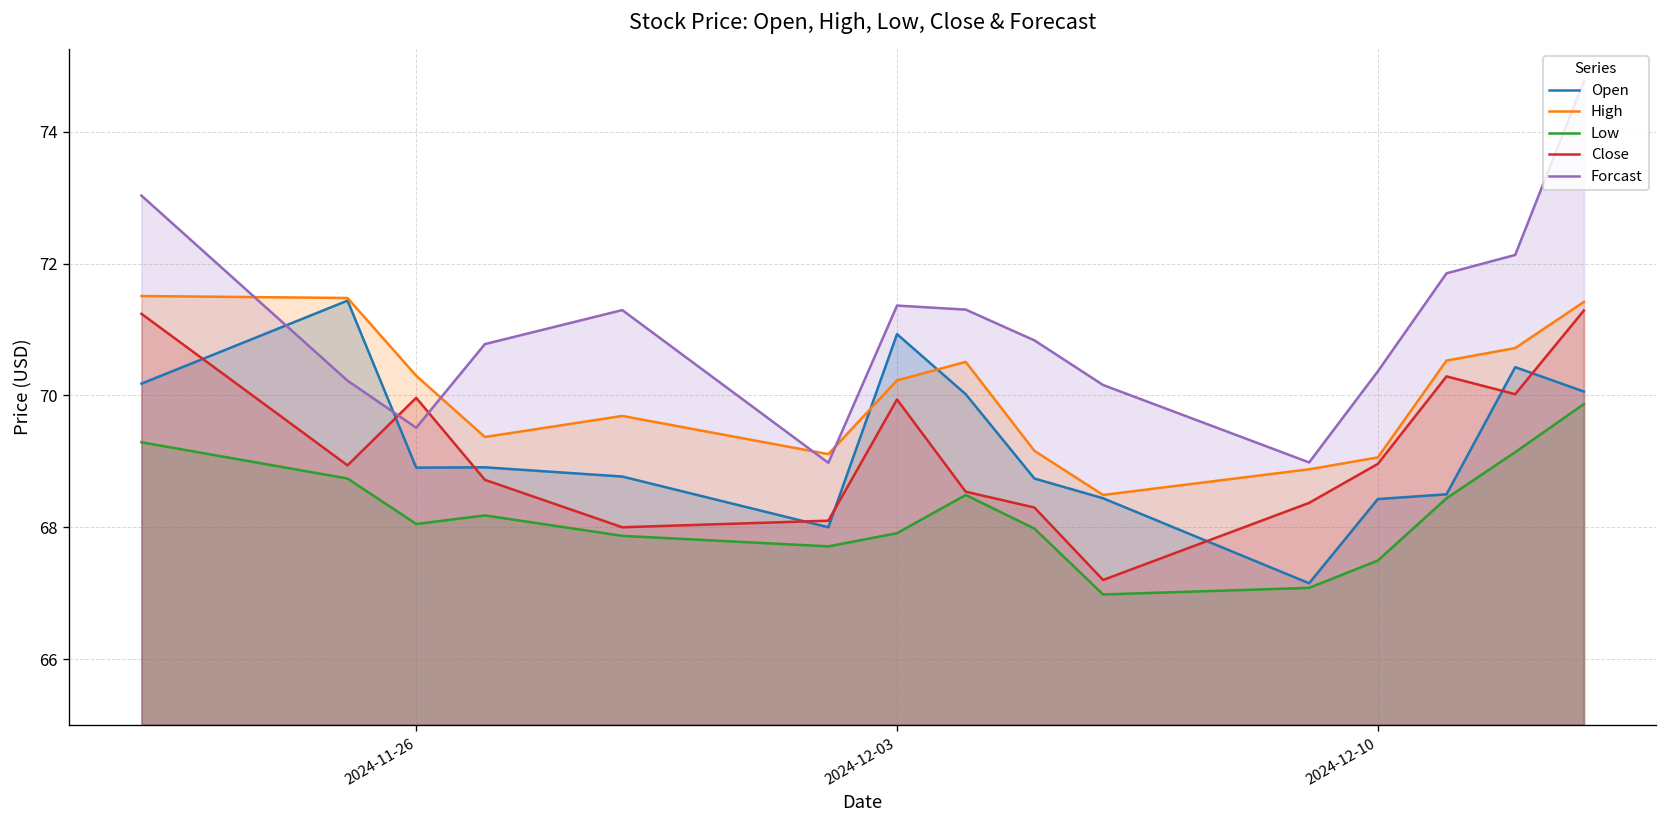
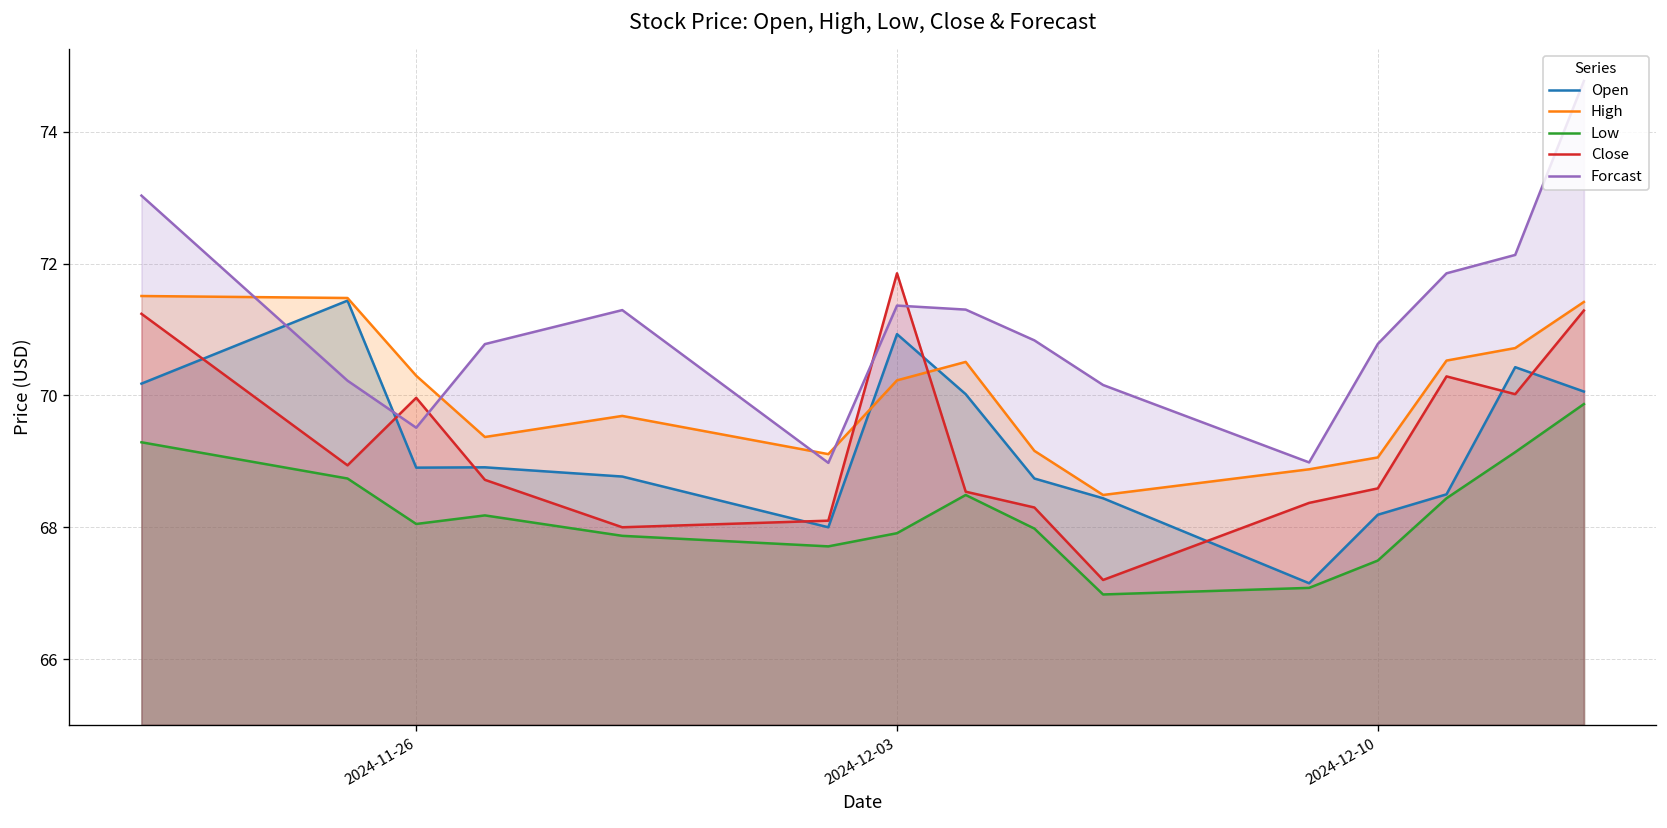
Close, 2024-12-03: 69.9 -> 71.9
Open, 2024-12-10: 68.4 -> 68.2
Close, 2024-12-10: 69.0 -> 68.6
Forcast, 2024-12-10: 70.4 -> 70.8
